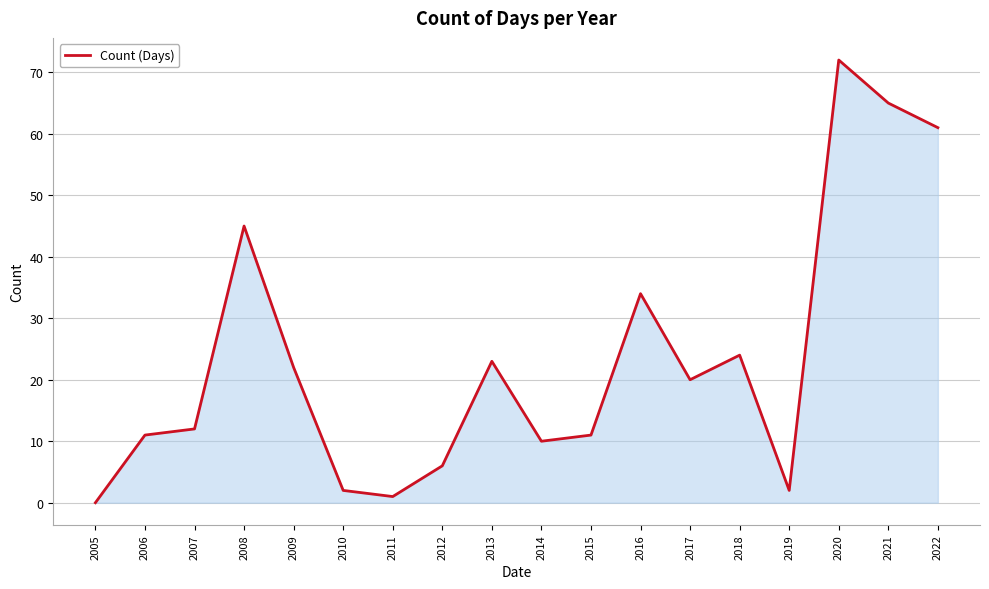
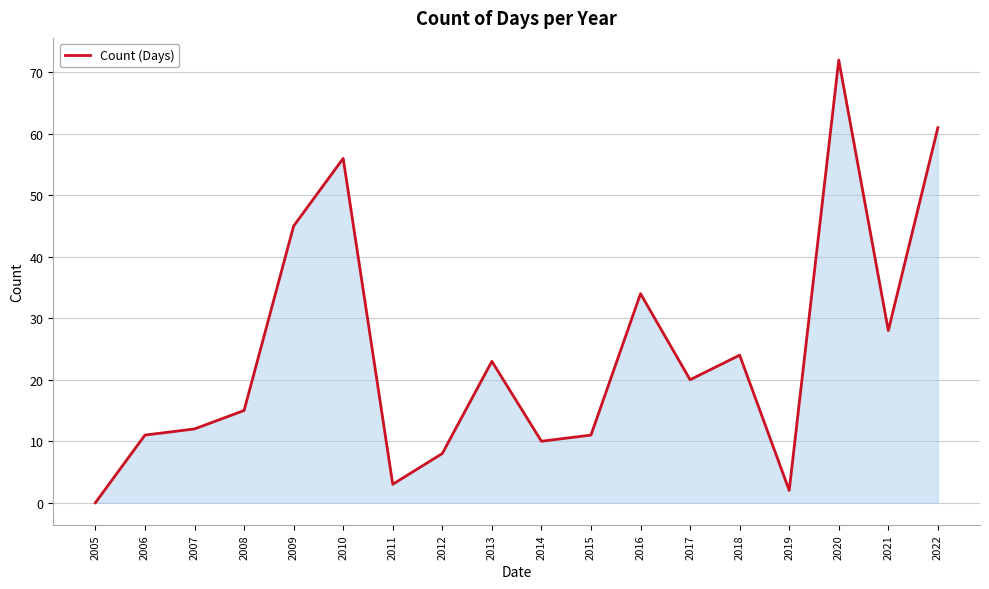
2008: 45 -> 15
2009: 22 -> 45
2010: 2 -> 56
2011: 1 -> 3
2012: 6 -> 8
2021: 65 -> 28
